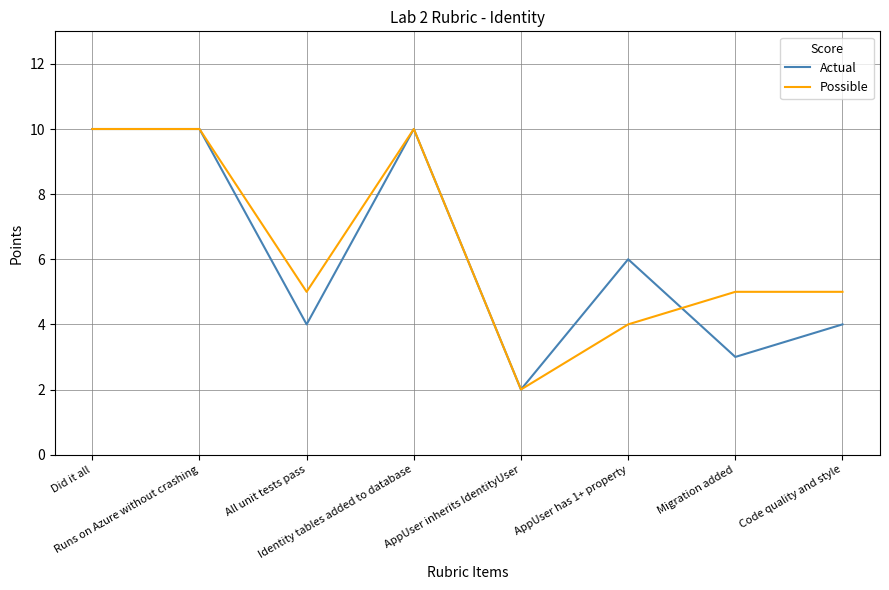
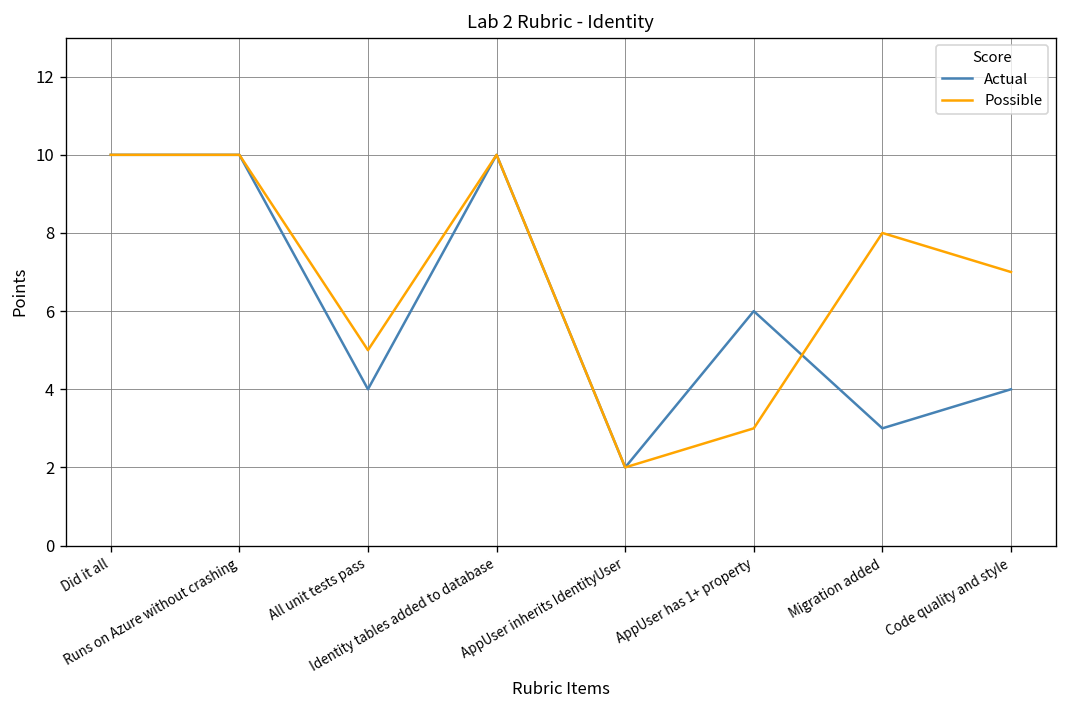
Possible, AppUser has 1+ property: 4 -> 3
Possible, Migration added: 5 -> 8
Possible, Code quality and style: 5 -> 7
